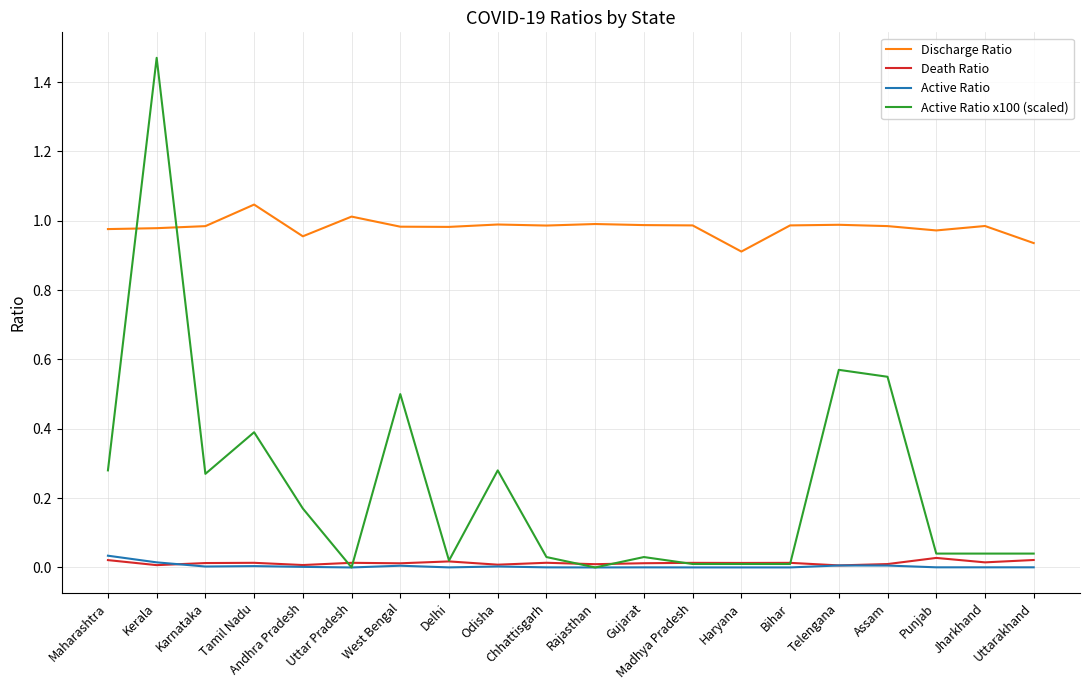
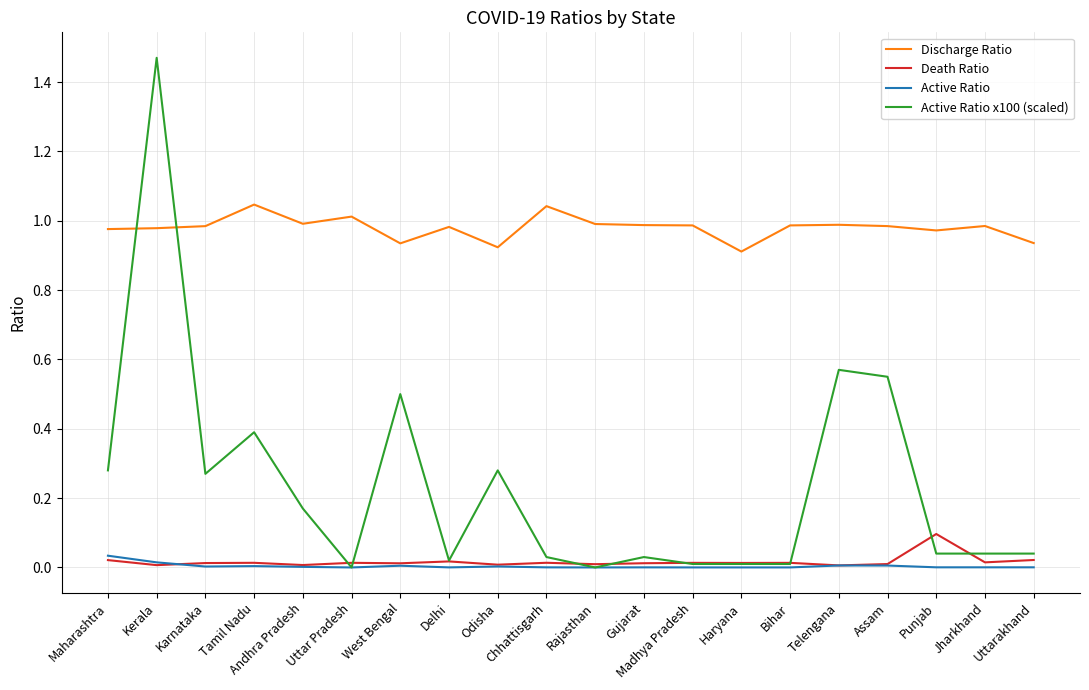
Discharge Ratio, Andhra Pradesh: 0.96 -> 0.99
Discharge Ratio, West Bengal: 0.98 -> 0.93
Discharge Ratio, Odisha: 0.99 -> 0.92
Discharge Ratio, Chhattisgarh: 0.99 -> 1.04
Death Ratio, Punjab: 0.03 -> 0.10
